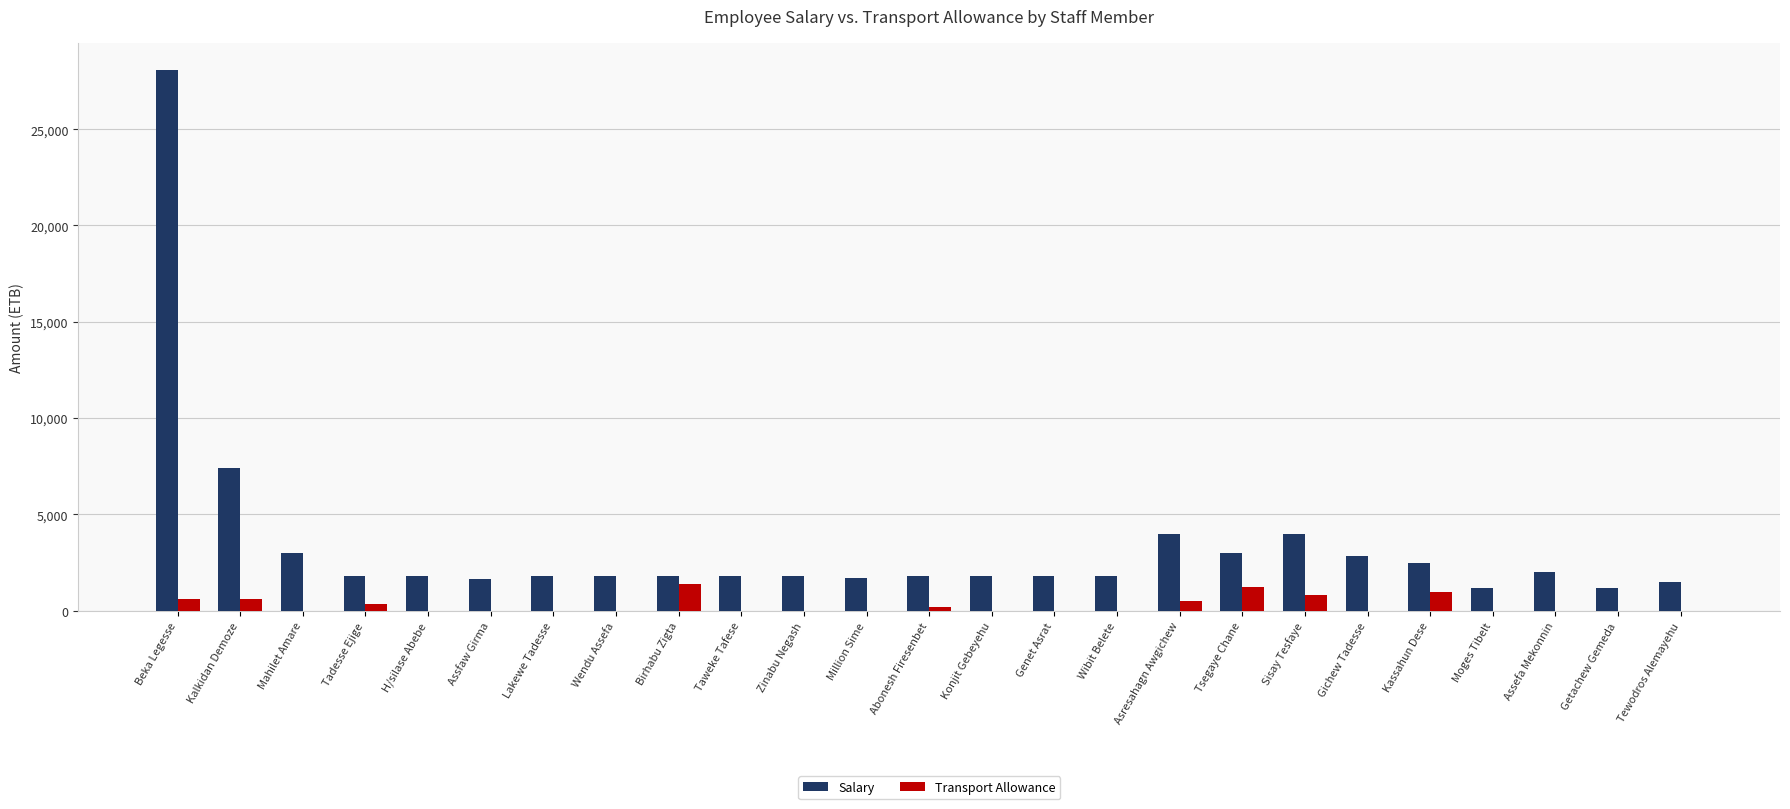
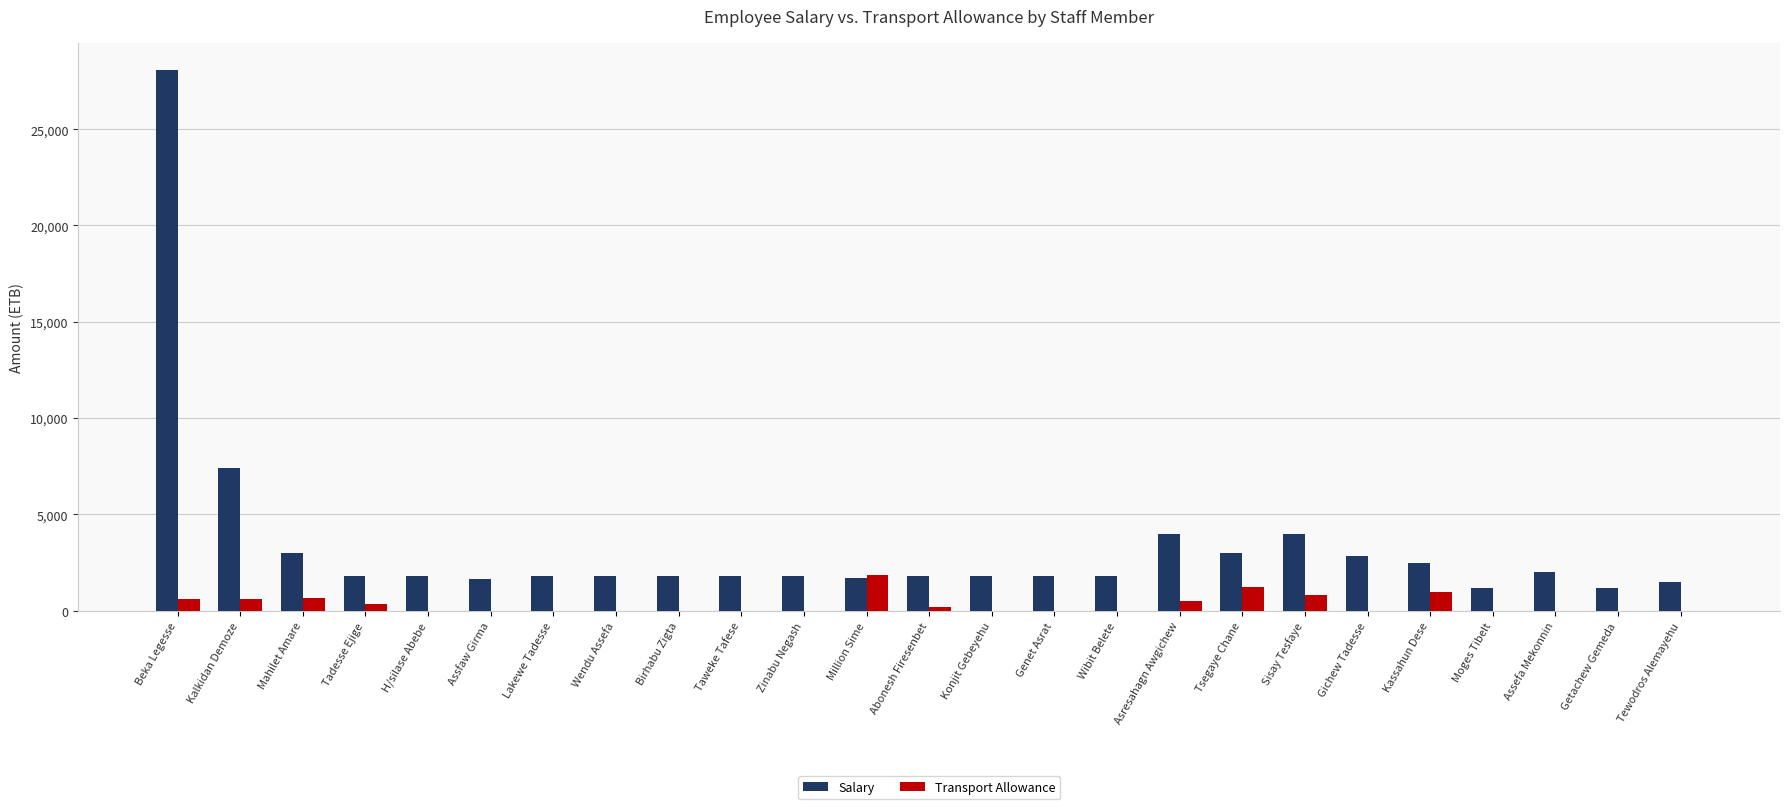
Transport Allowance, Mahilet Amare: 0 -> 700
Transport Allowance, Birhabu Zigta: 1,400 -> 0
Transport Allowance, Million Sime: 0 -> 1,800
